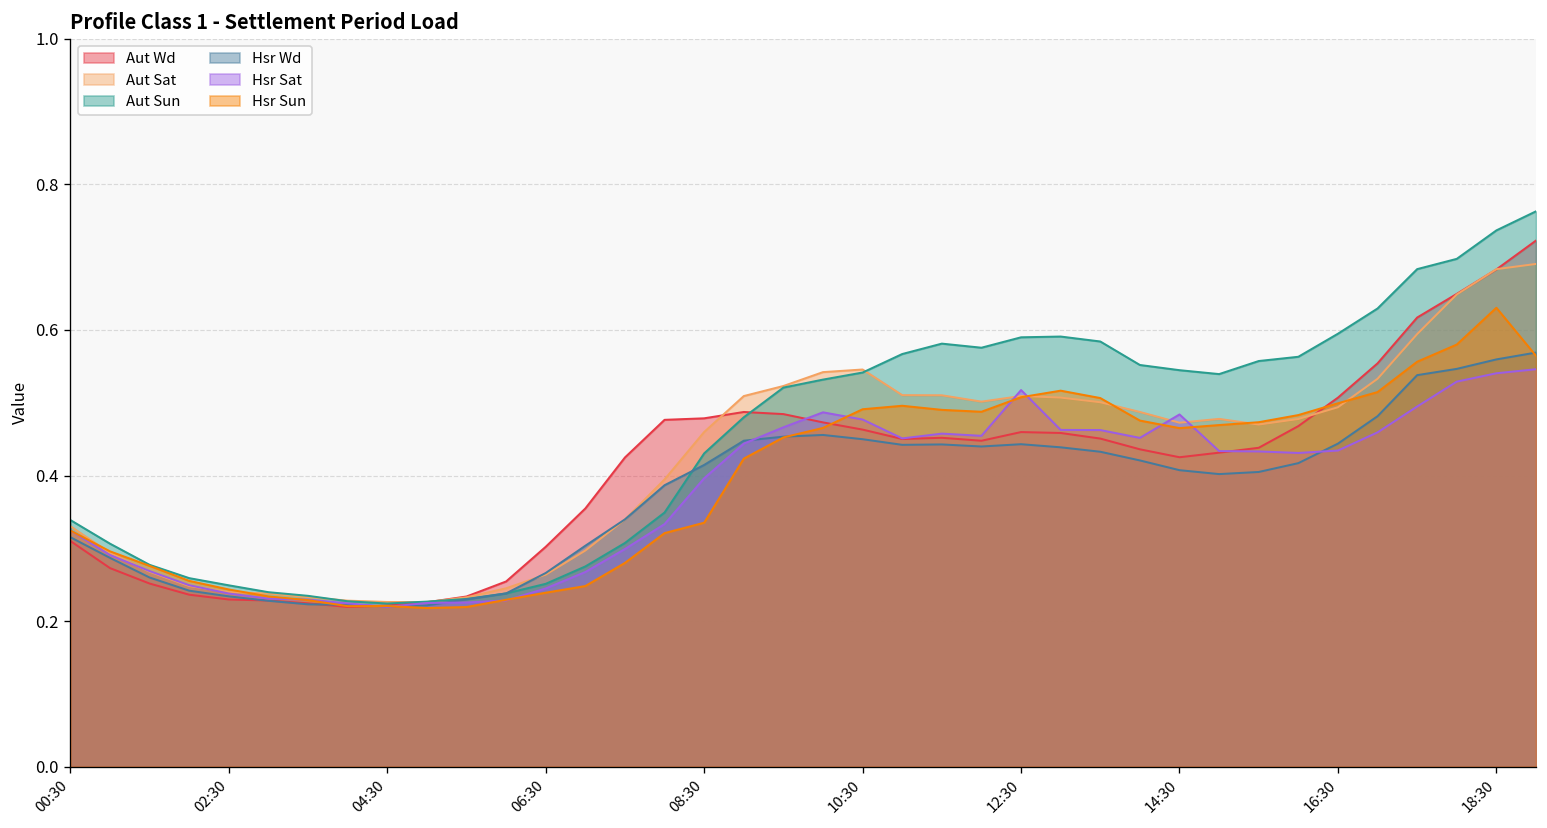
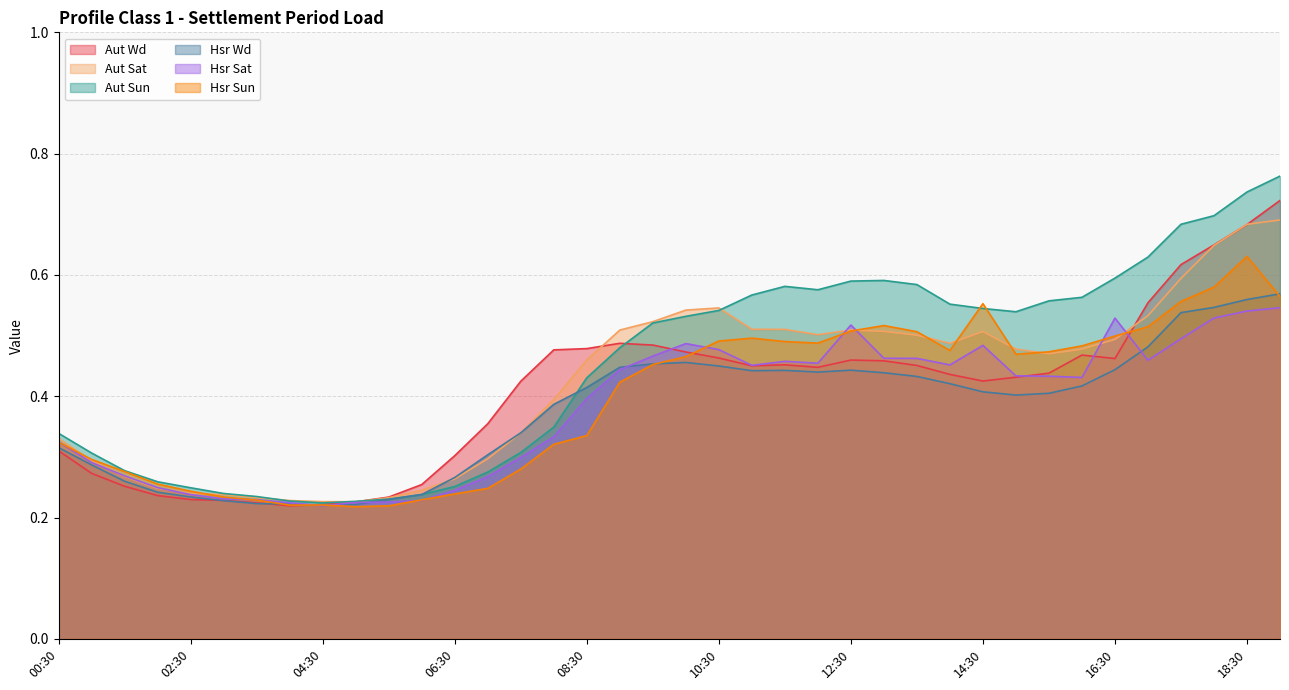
Aut Sat, 14:30: 0.47 -> 0.51
Hsr Sun, 14:30: 0.47 -> 0.55
Aut Wd, 16:30: 0.51 -> 0.46
Hsr Sat, 16:30: 0.43 -> 0.53
